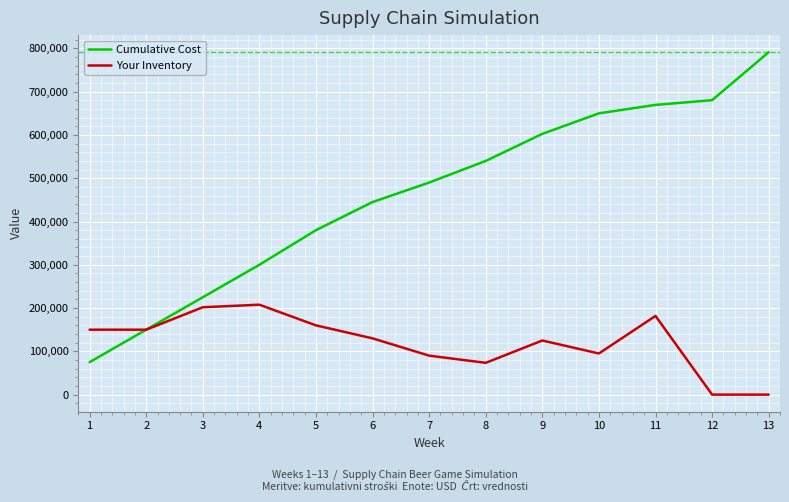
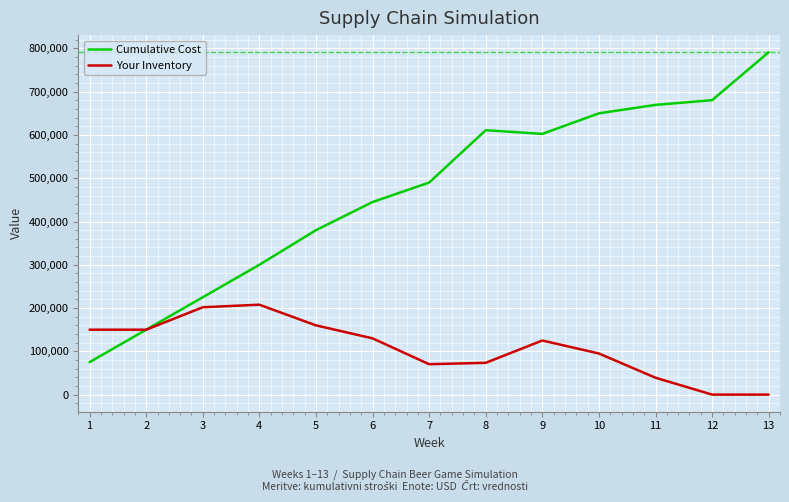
Your Inventory, 7: 90,000 -> 70,000
Cumulative Cost, 8: 540,000 -> 610,000
Your Inventory, 11: 180,000 -> 40,000
